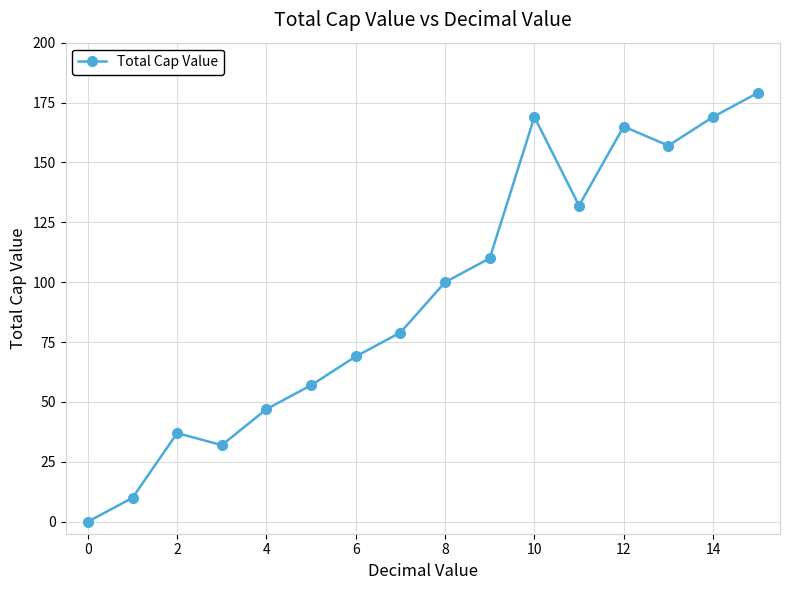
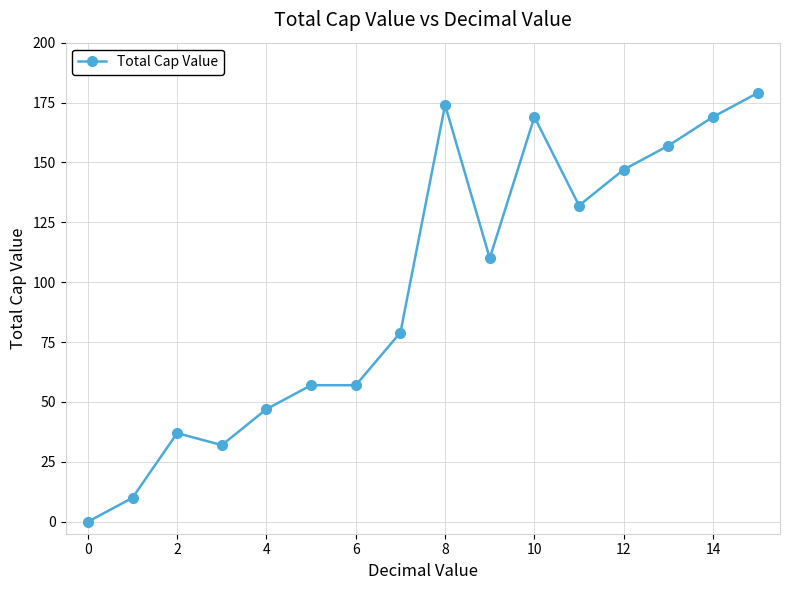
6: 69 -> 57
8: 100 -> 174
12: 165 -> 147
